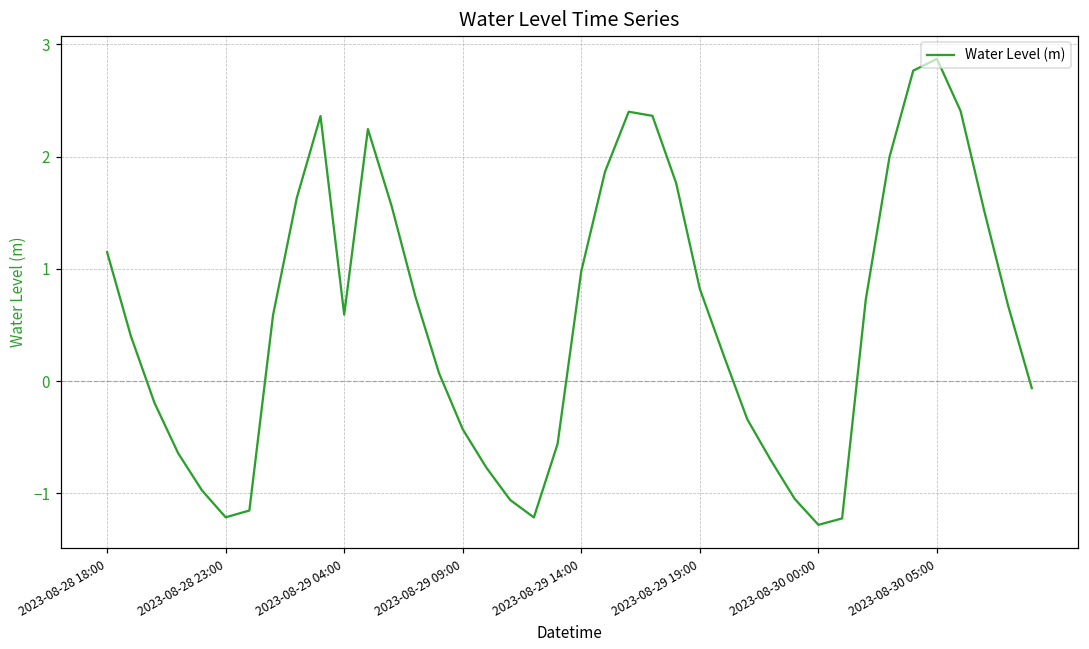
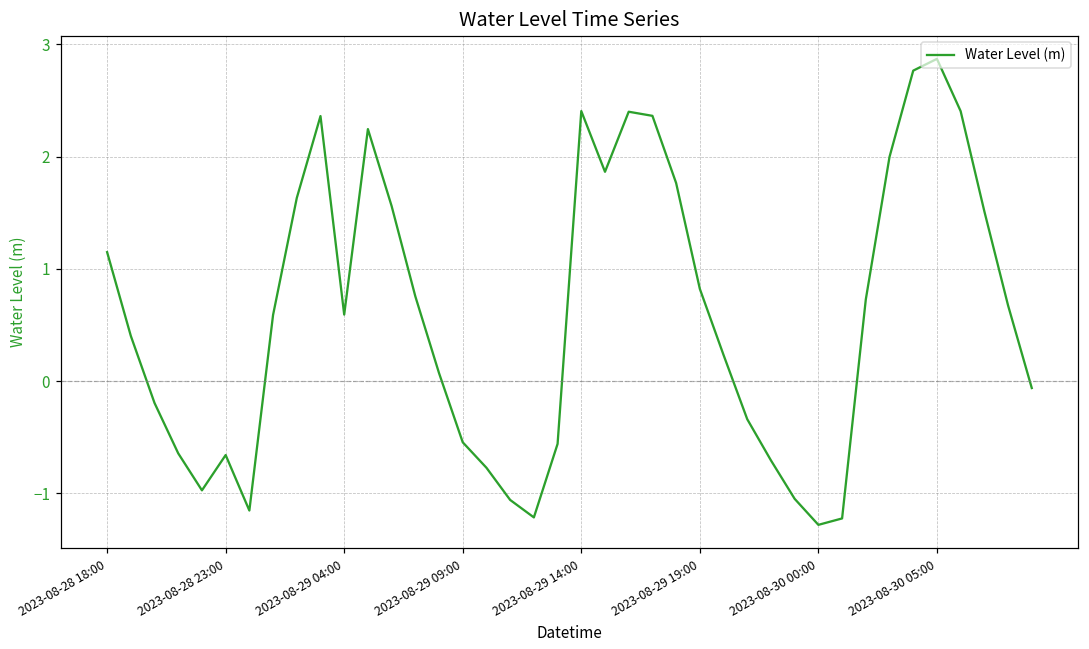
2023-08-28 23:00: -1.21 -> -0.66
2023-08-29 09:00: -0.43 -> -0.55
2023-08-29 14:00: 0.98 -> 2.41
